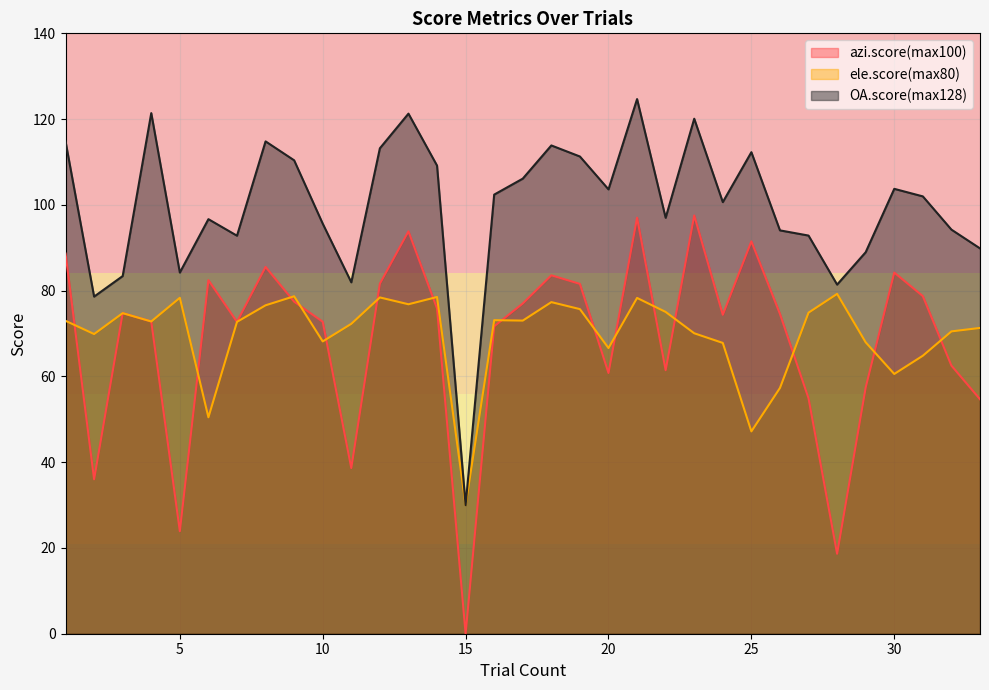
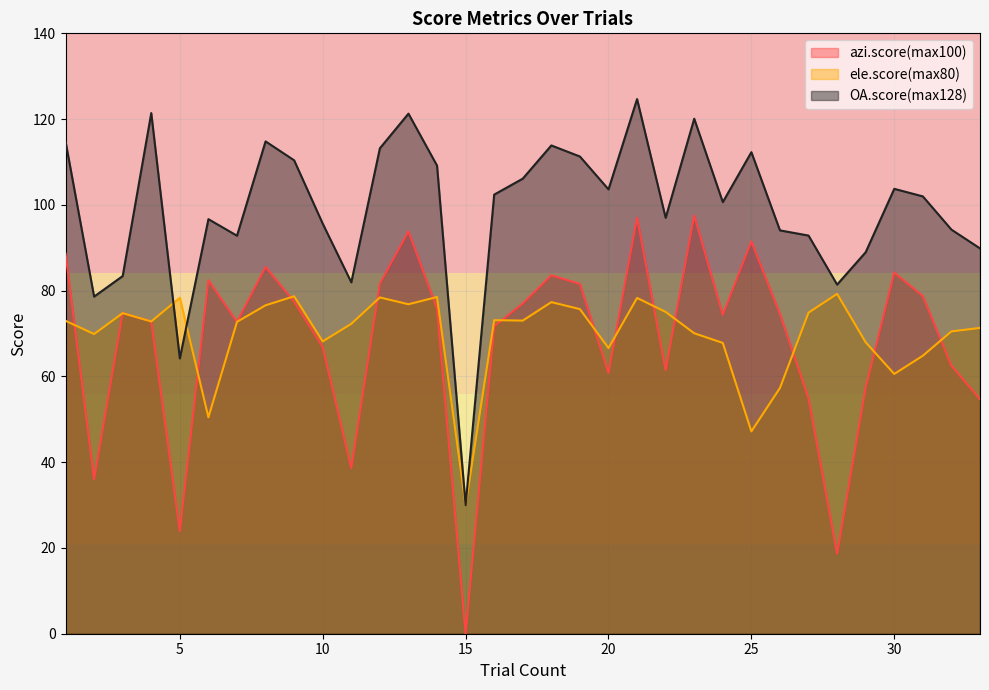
OA.score(max128), 5: 84 -> 64
azi.score(max100), 10: 73 -> 67
